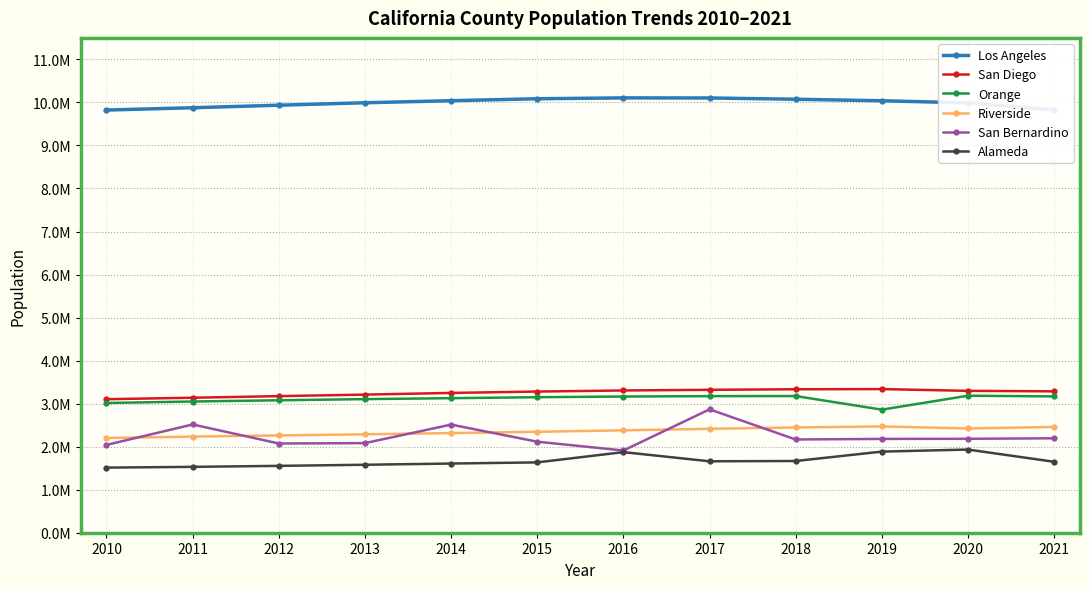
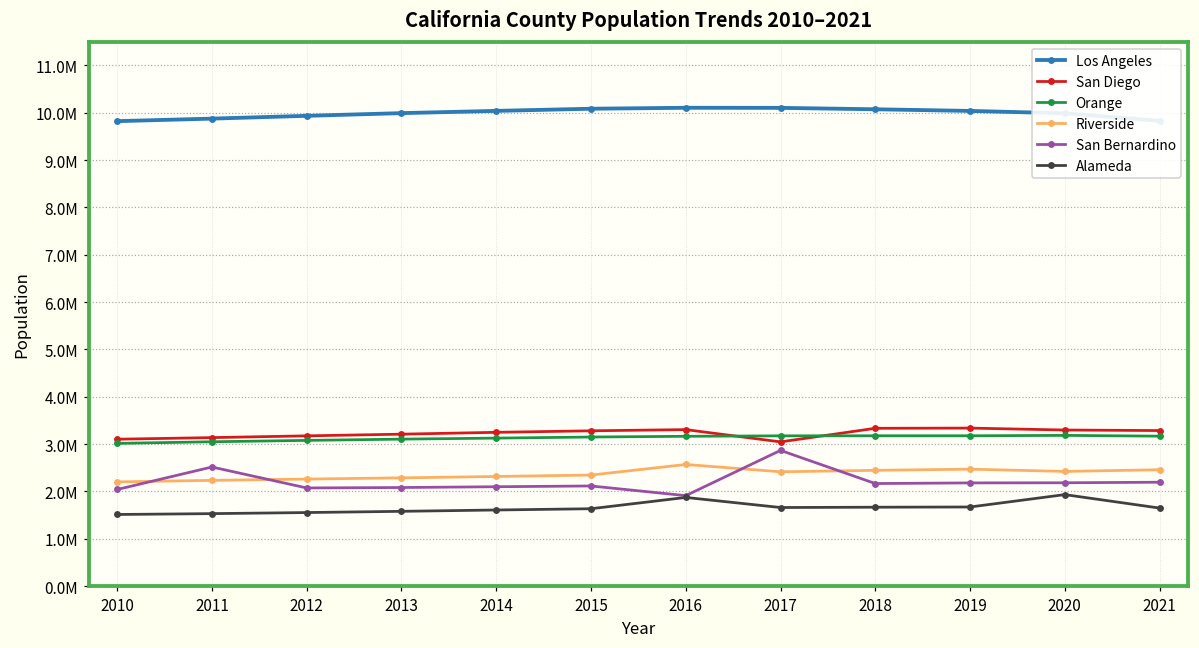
San Bernardino, 2014: 2500000 -> 2100000
Riverside, 2016: 2400000 -> 2600000
San Diego, 2017: 3300000 -> 3000000
Orange, 2019: 2900000 -> 3200000
Alameda, 2019: 1900000 -> 1700000
